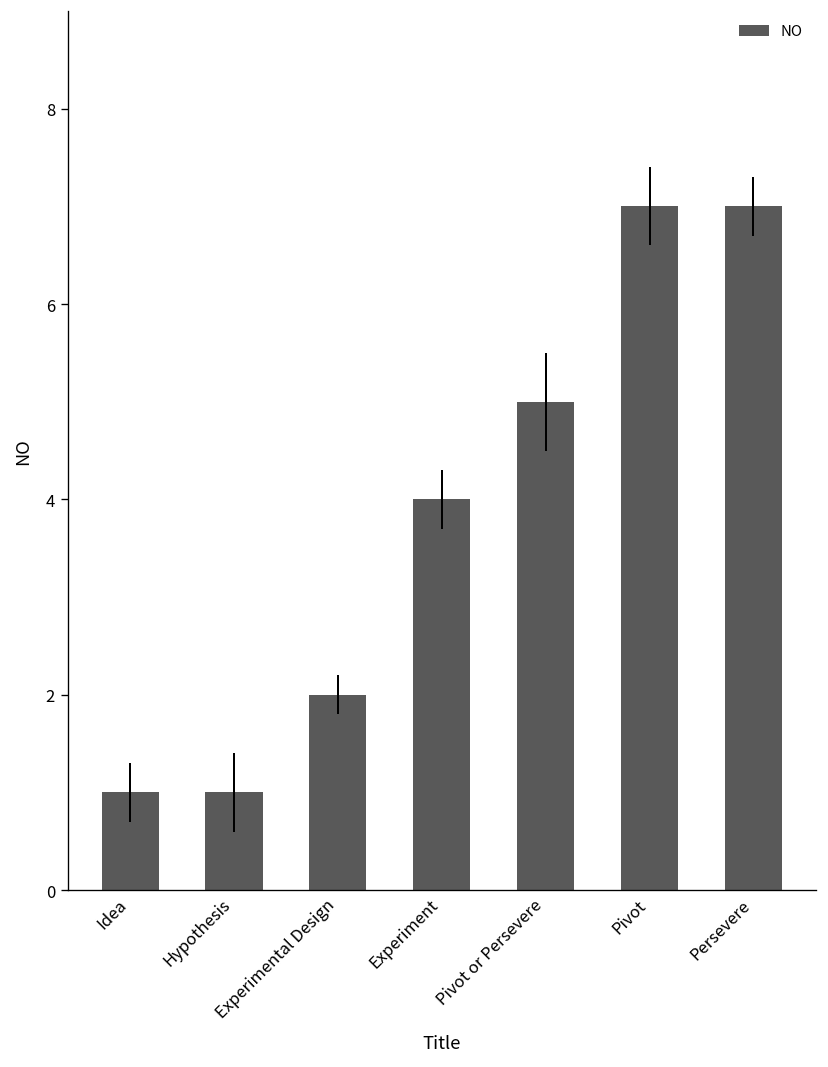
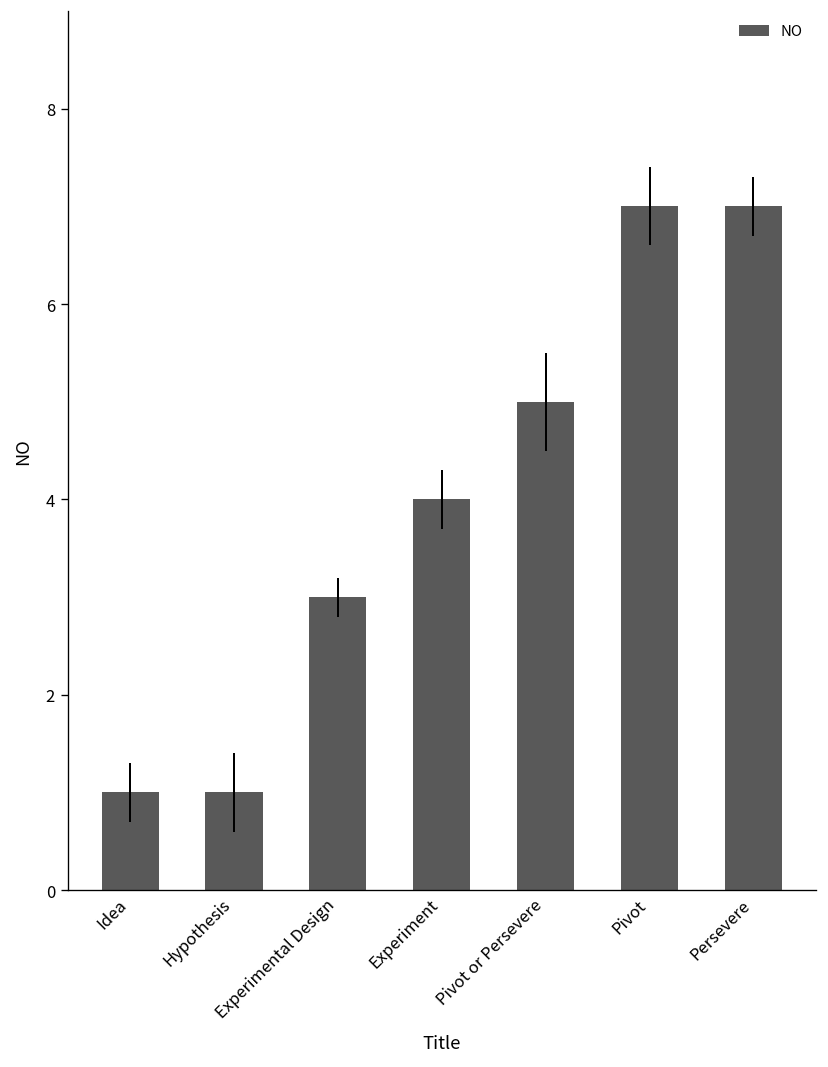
Experimental Design: 2 -> 3
